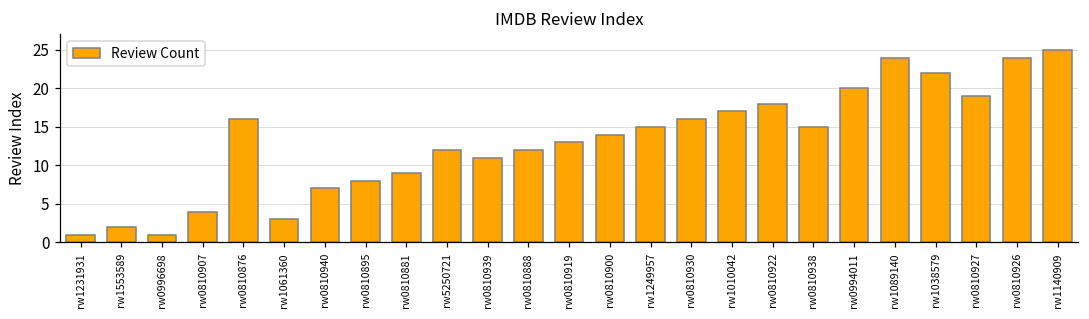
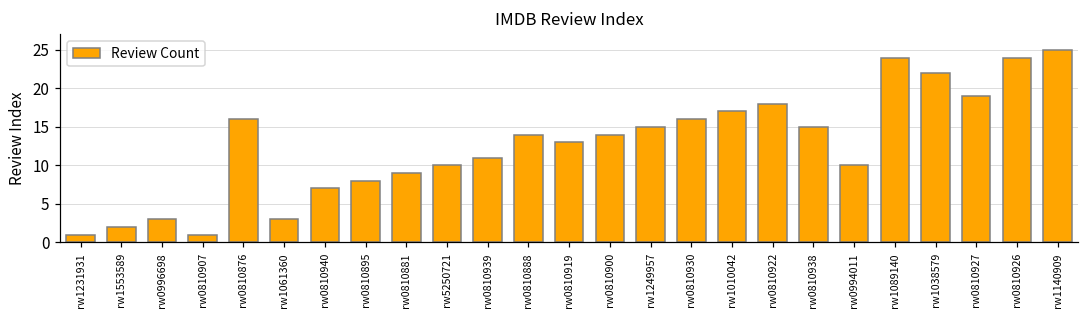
rw0996698: 1 -> 3
rw0810907: 4 -> 1
rw5250721: 12 -> 10
rw0810888: 12 -> 14
rw0994011: 20 -> 10
